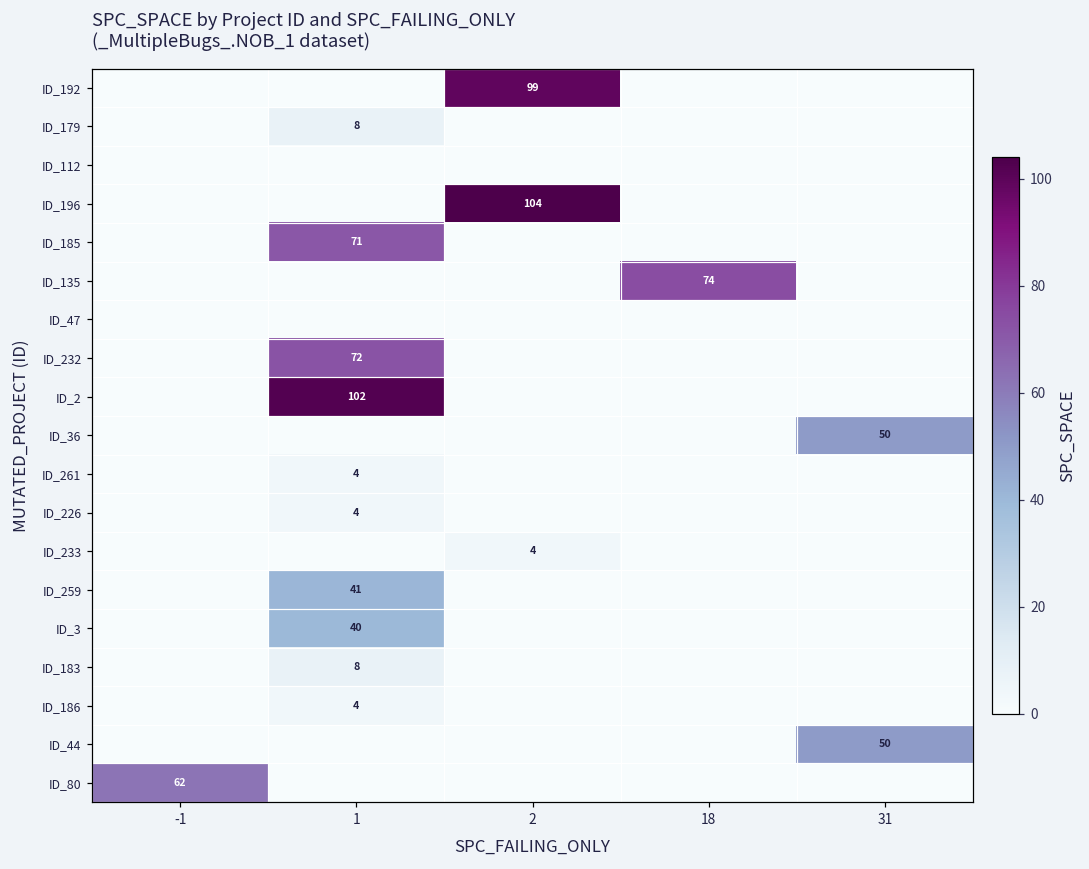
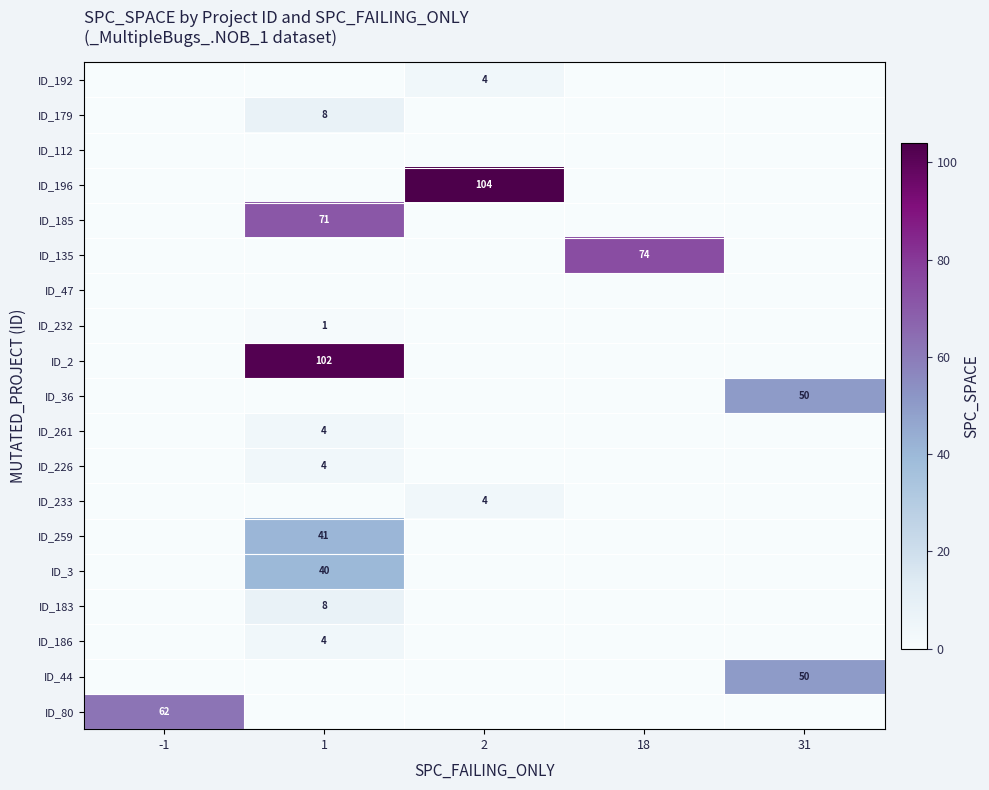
ID_192, 2: 99 -> 4
ID_232, 1: 72 -> 1
